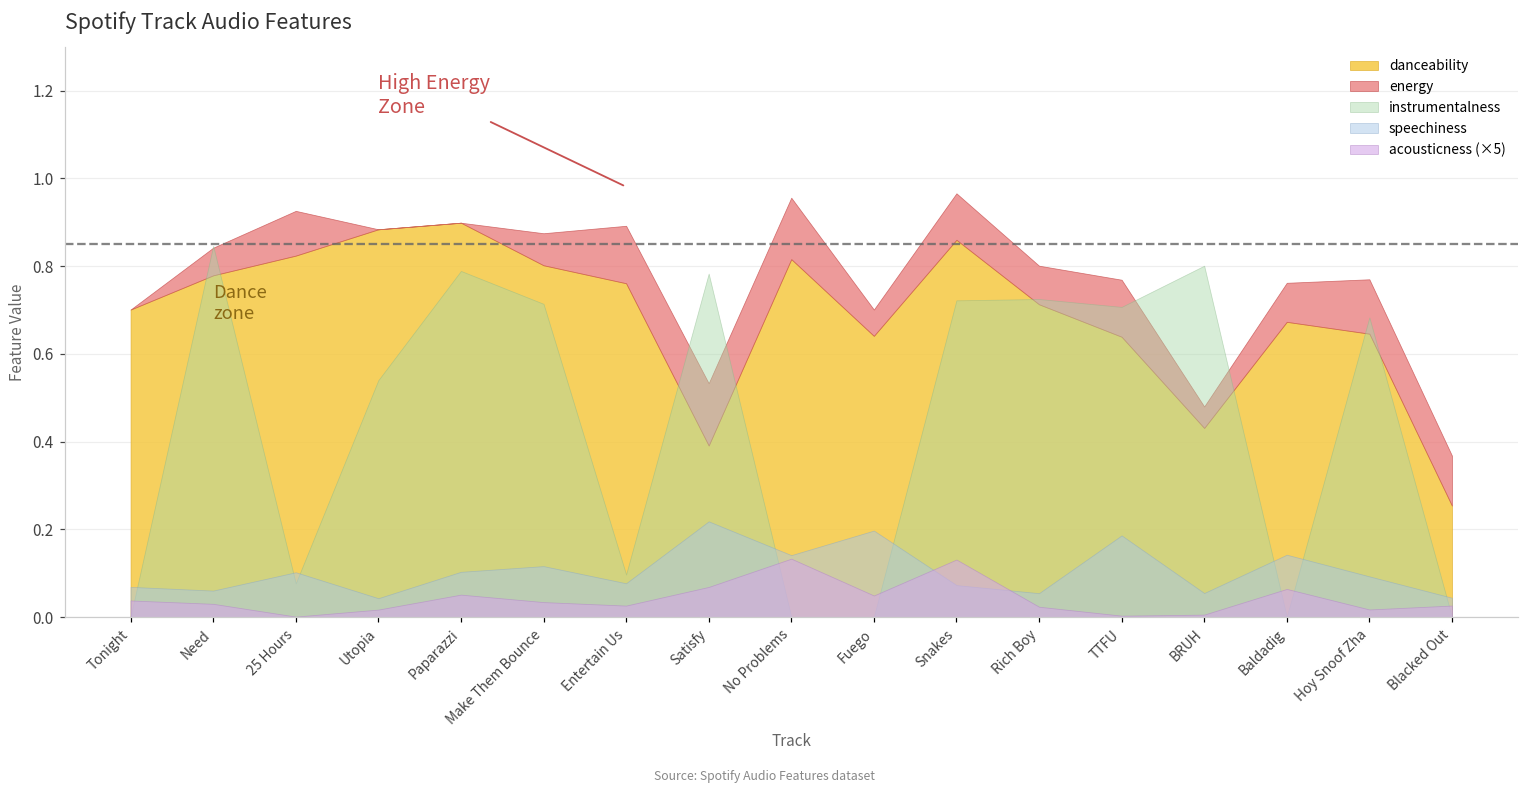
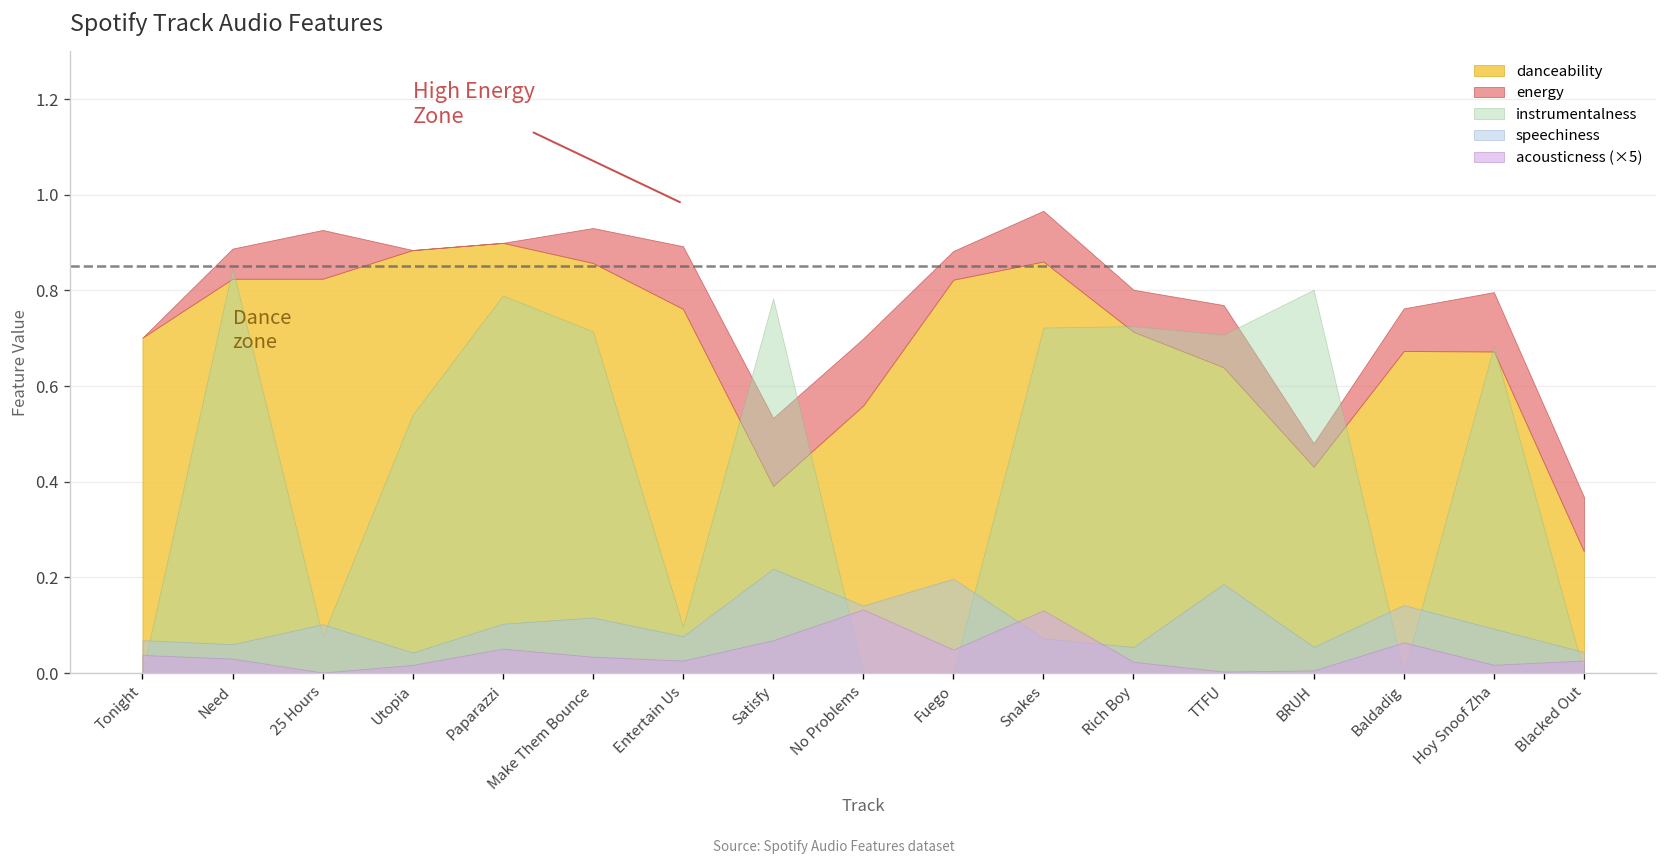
danceability, Need: 0.78 -> 0.82
danceability, Make Them Bounce: 0.80 -> 0.86
danceability, No Problems: 0.82 -> 0.56
danceability, Fuego: 0.64 -> 0.82
danceability, Hoy Snoof Zha: 0.65 -> 0.67
